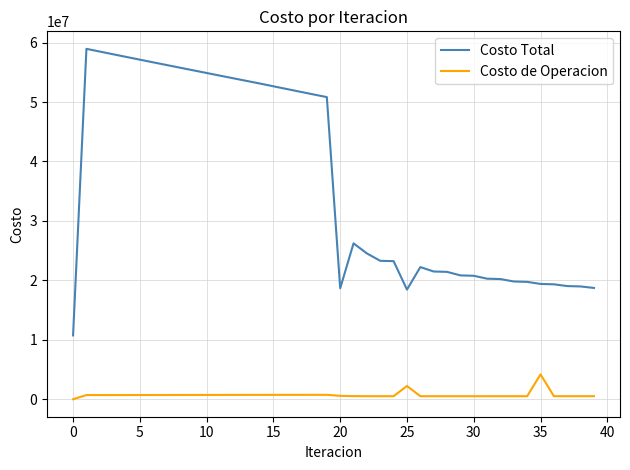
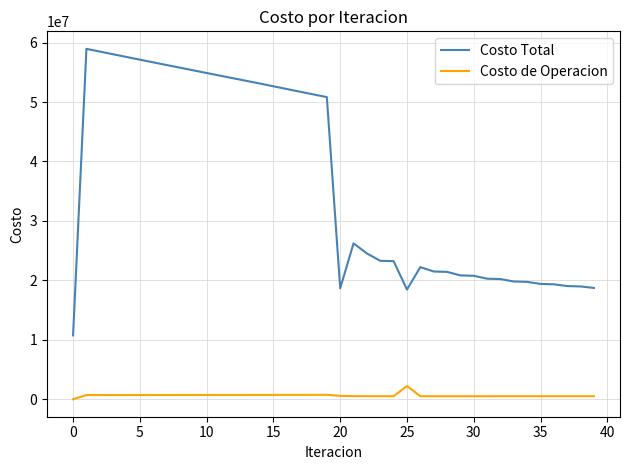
Costo de Operacion, 35: 4000000 -> 1000000
